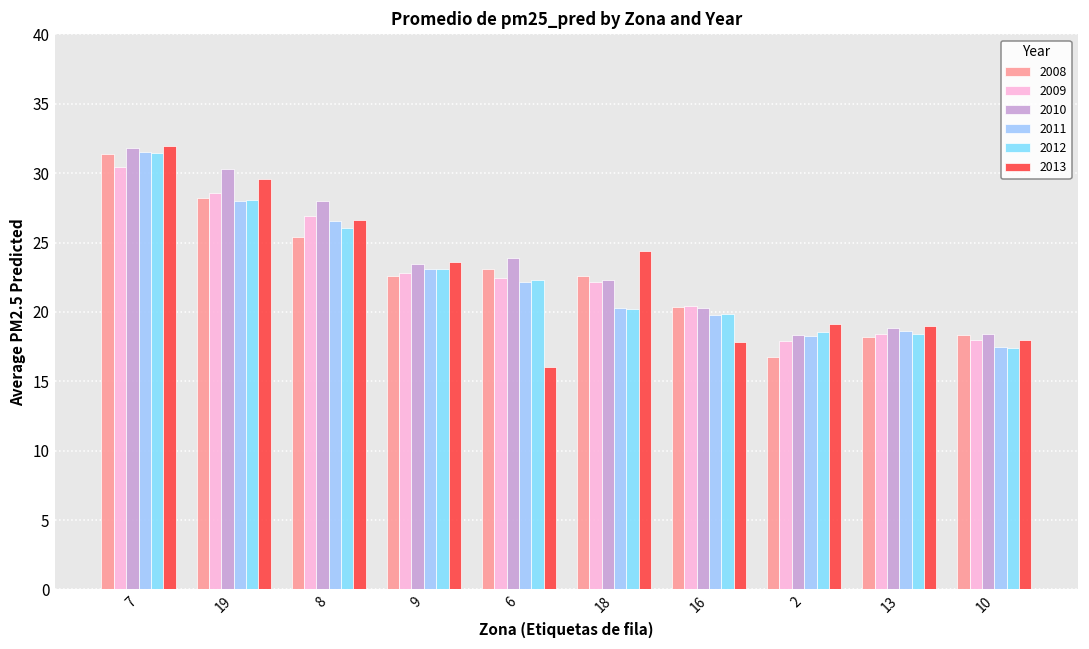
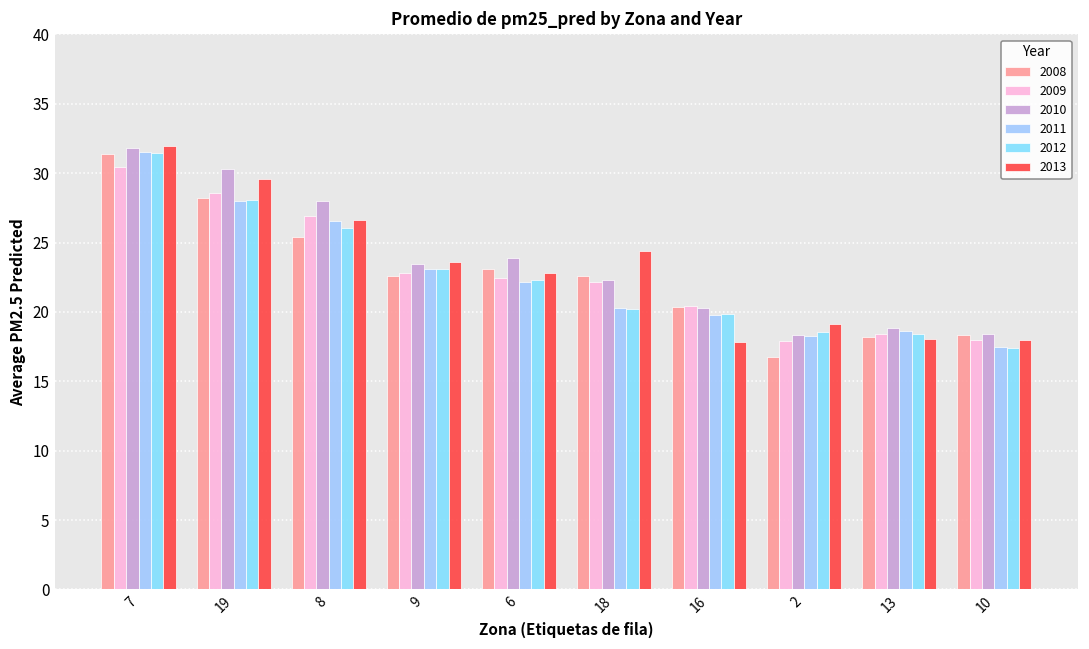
2013, 6: 16.1 -> 22.8
2013, 13: 19.0 -> 18.1
